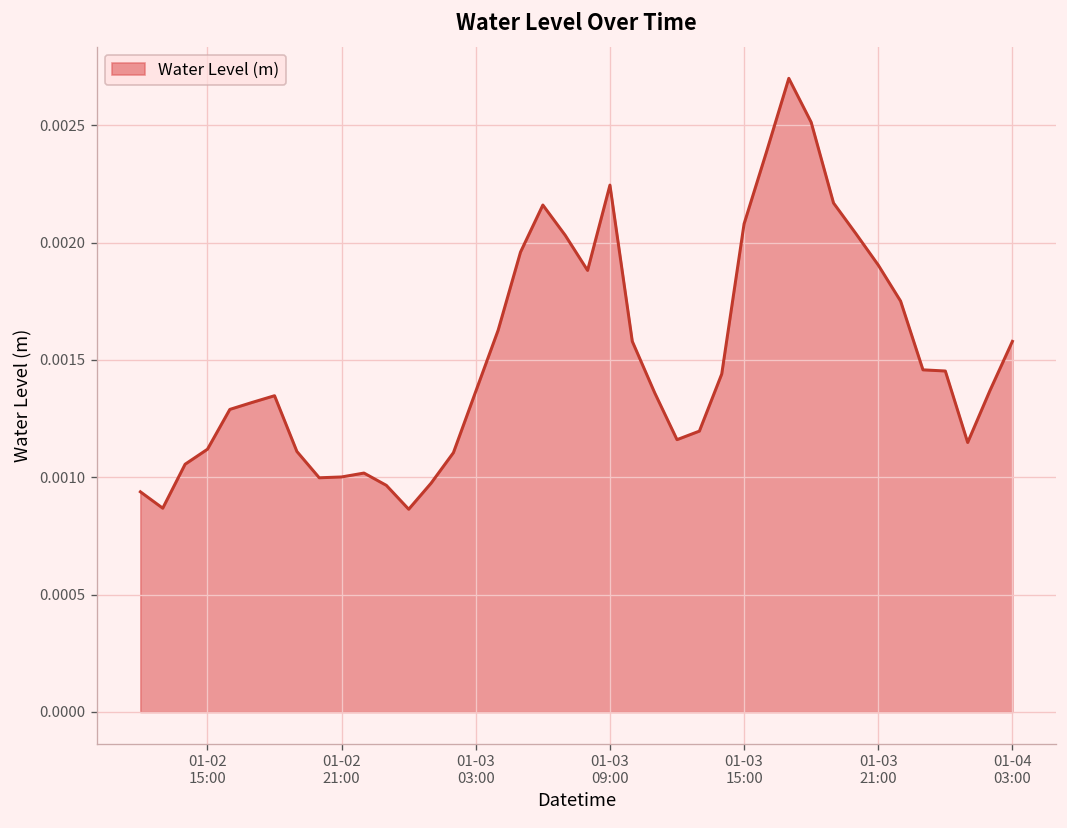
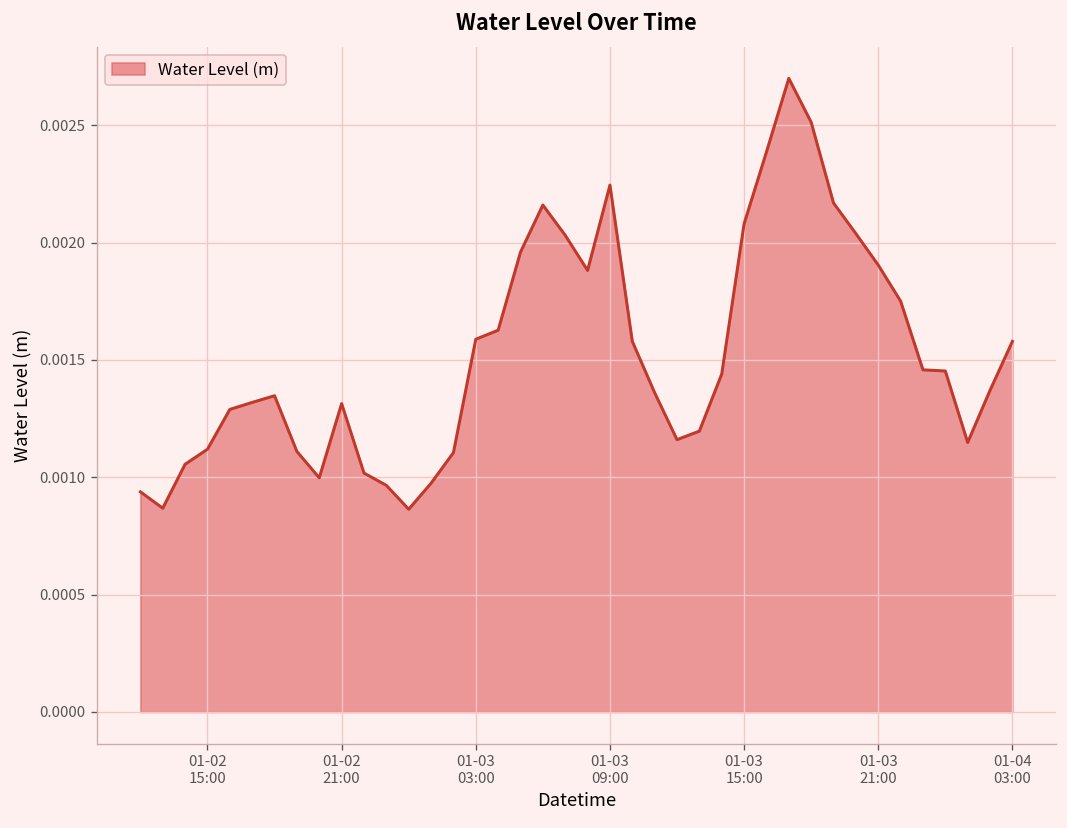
01-02 21:00: 0.00100 -> 0.00131
01-03 03:00: 0.00137 -> 0.00159
